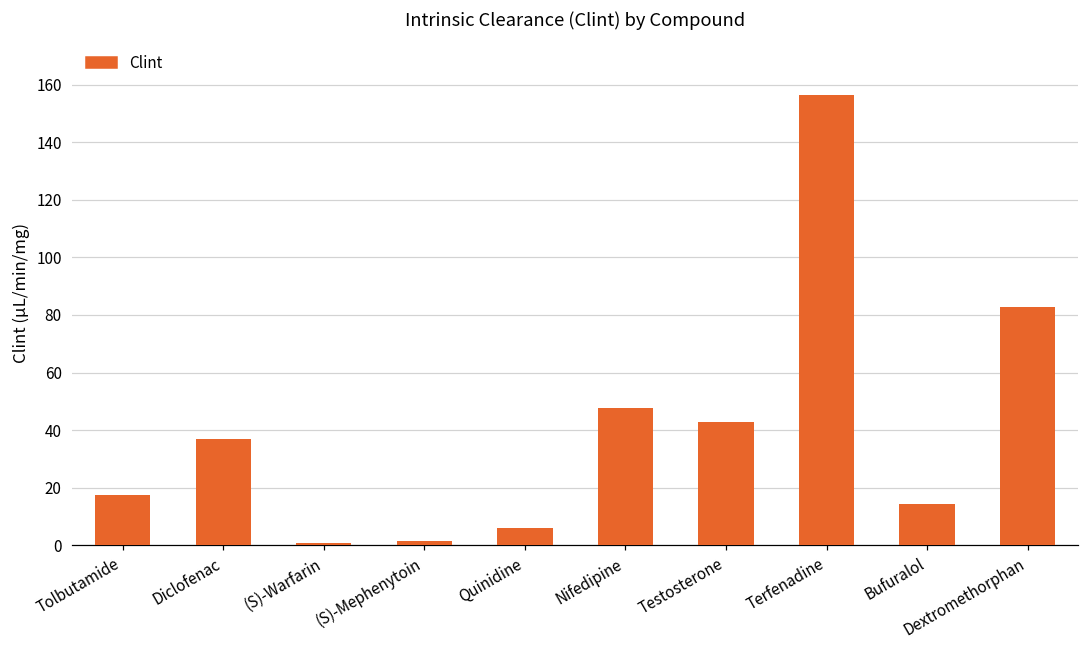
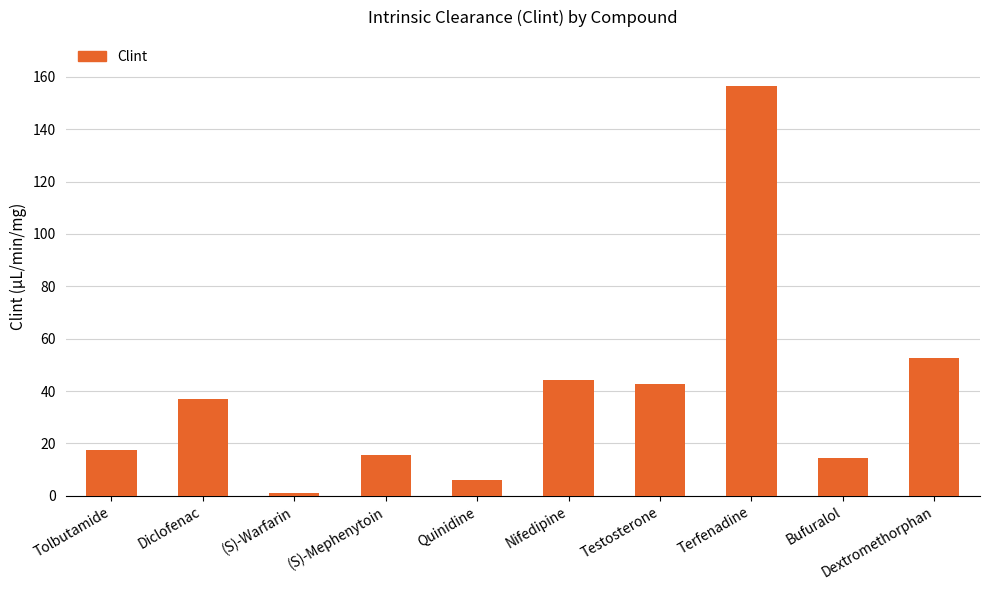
(S)-Mephenytoin: 1 -> 16
Nifedipine: 48 -> 44
Dextromethorphan: 83 -> 53
